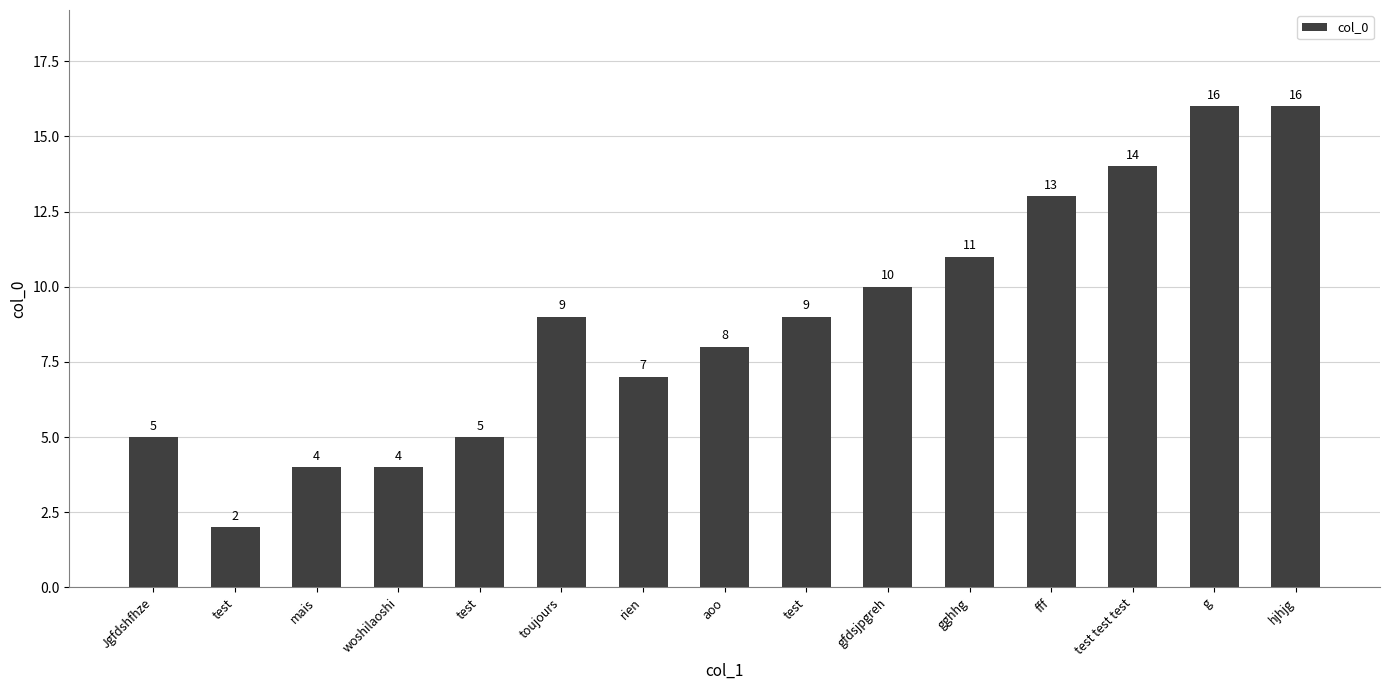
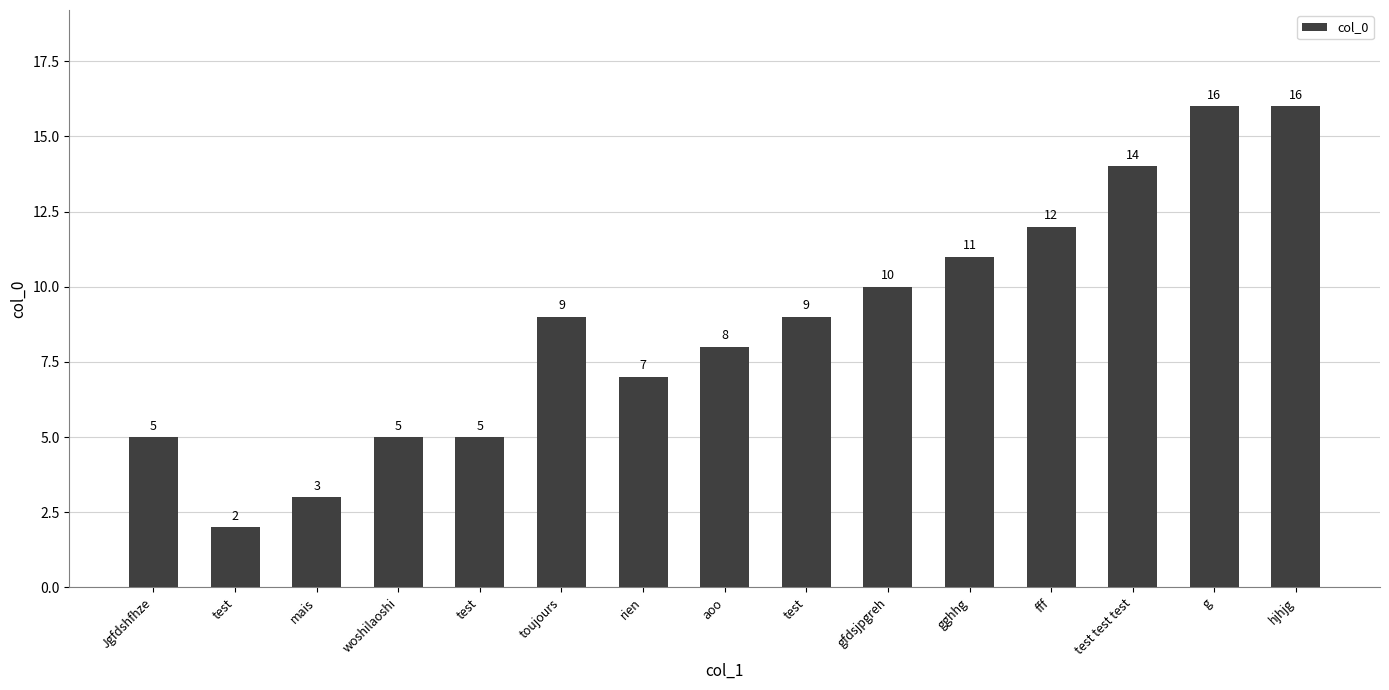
mais: 4 -> 3
woshilaoshi: 4 -> 5
fff: 13 -> 12
